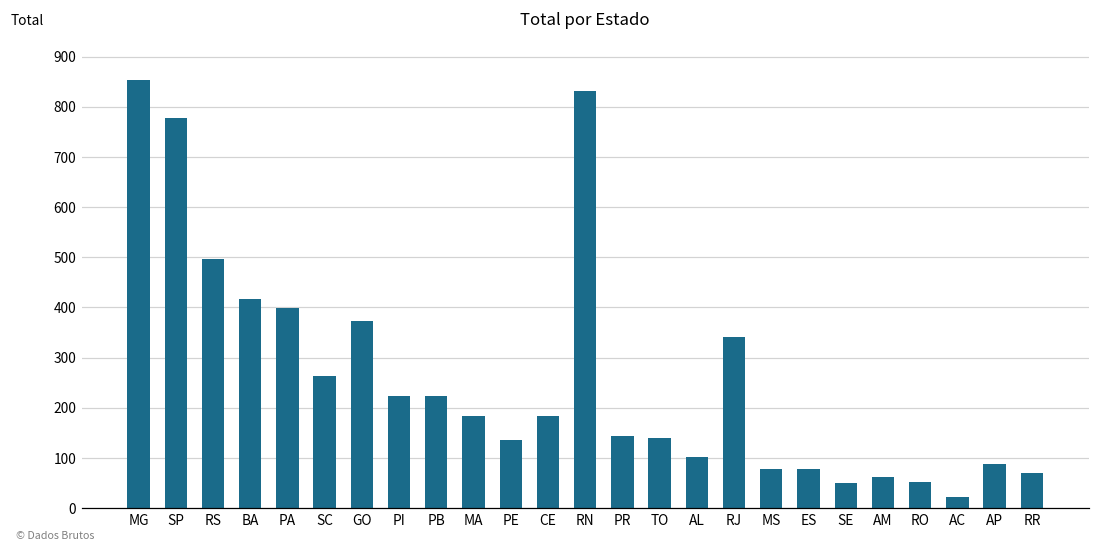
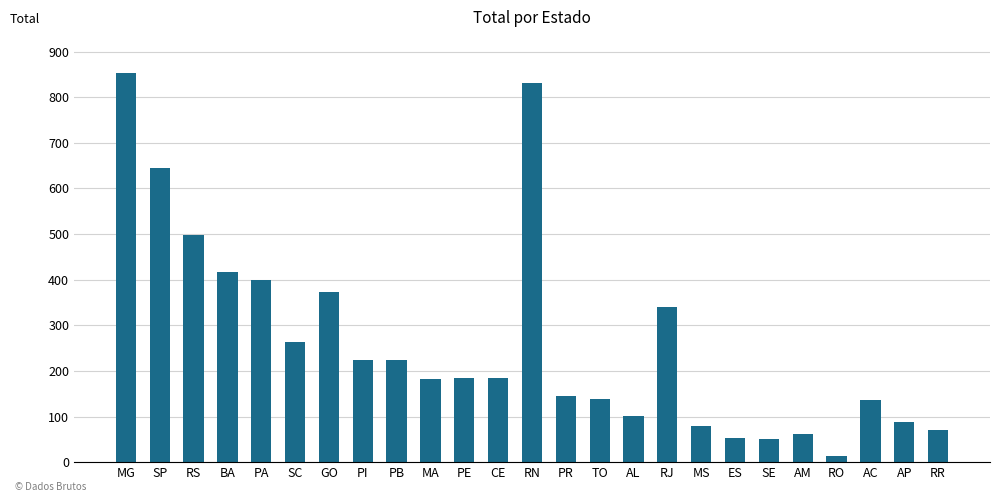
SP: 780 -> 650
PE: 140 -> 180
ES: 80 -> 50
RO: 50 -> 10
AC: 20 -> 140
